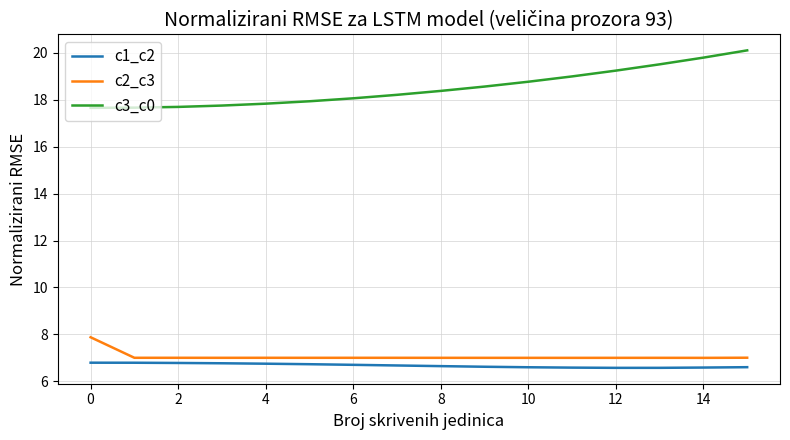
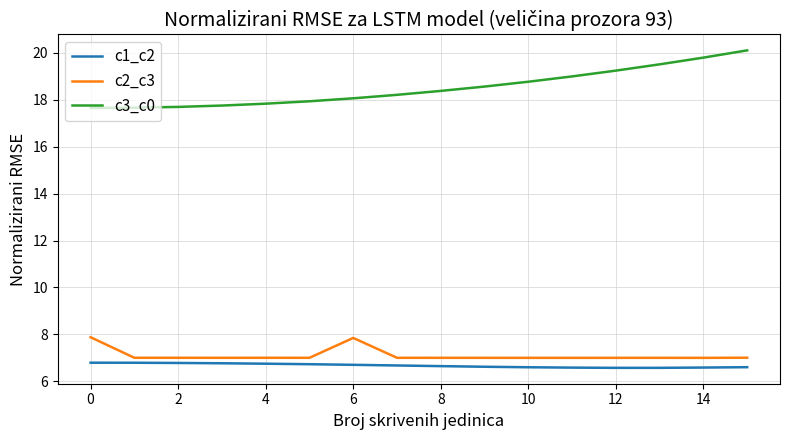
c2_c3, 6: 7.0 -> 7.8
